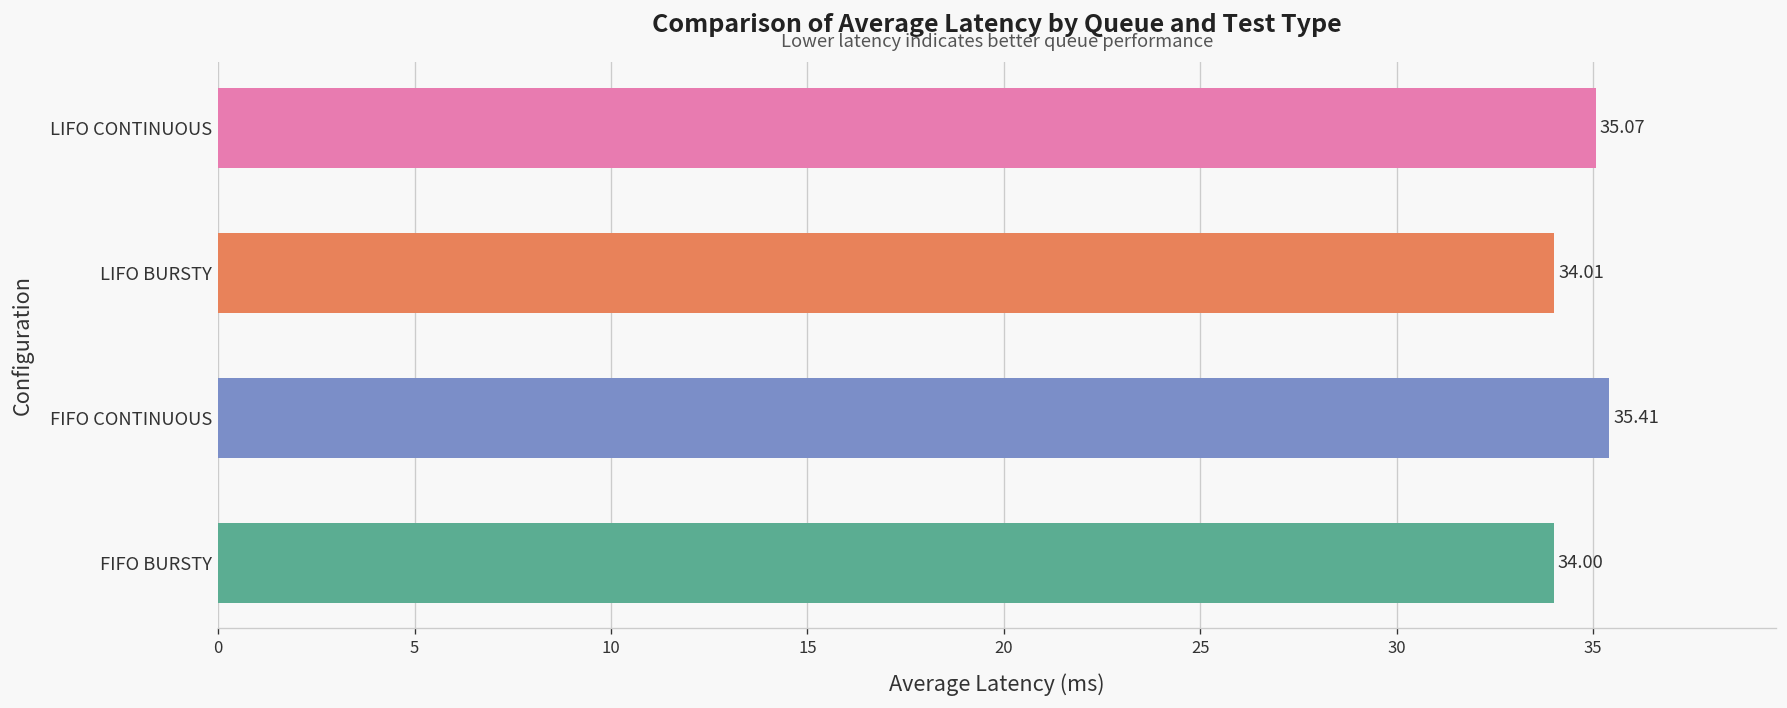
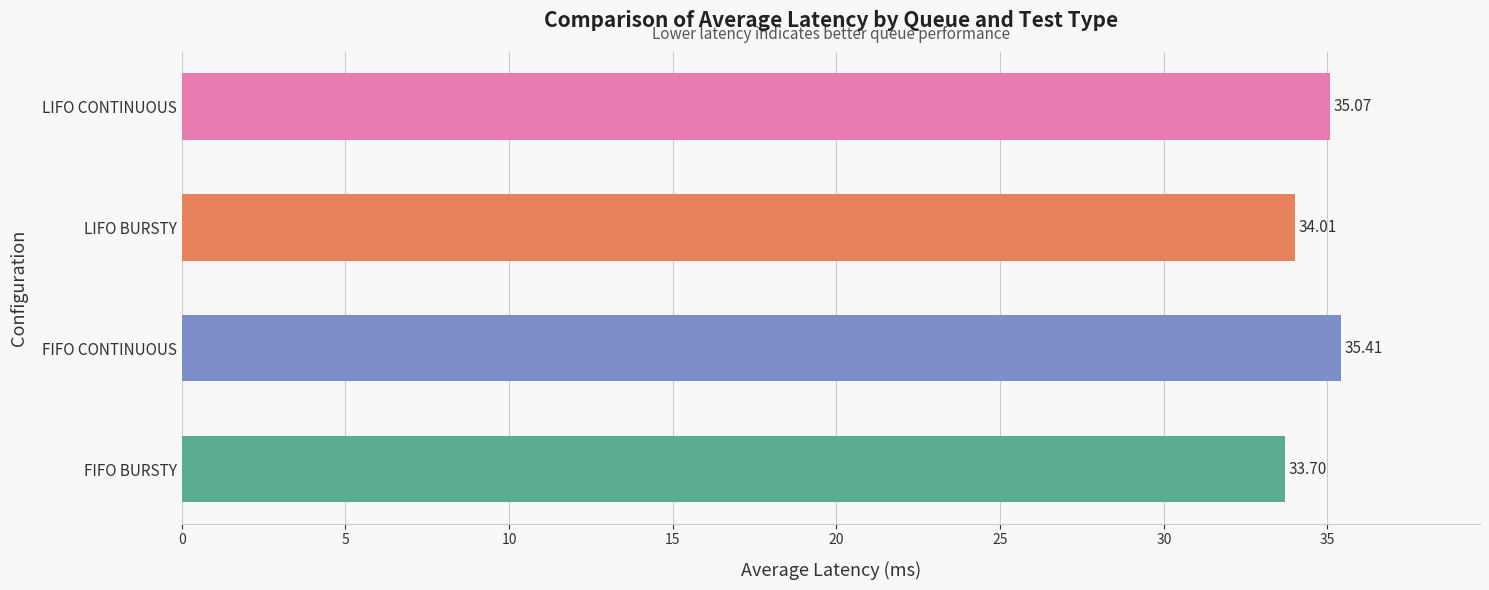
FIFO BURSTY: 34.00 -> 33.70
